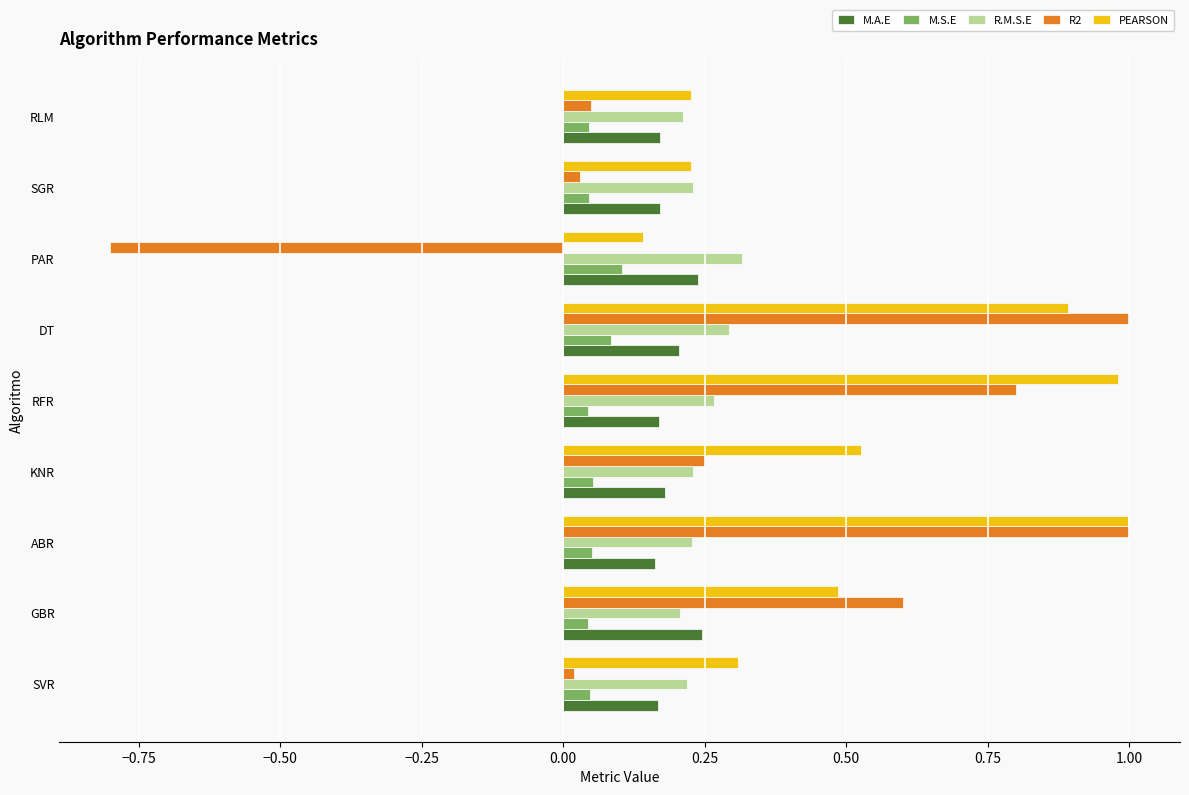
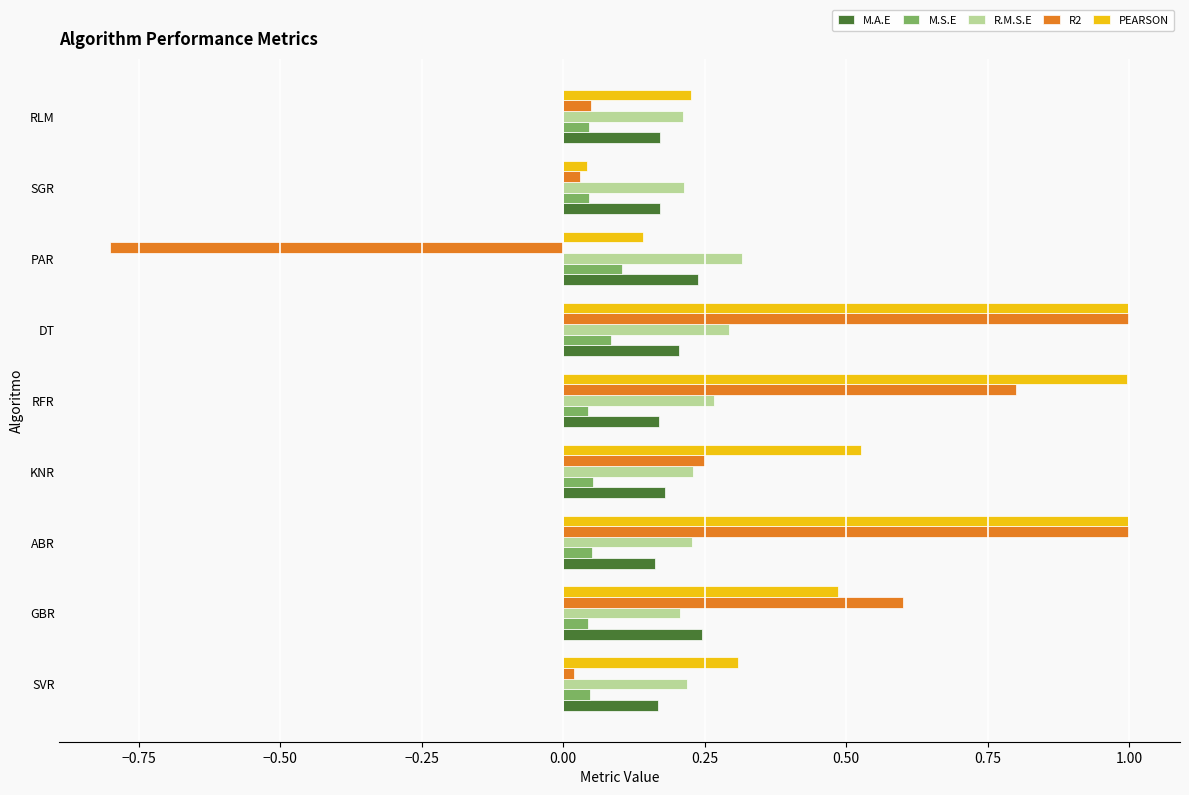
PEARSON, SGR: 0.23 -> 0.04
R.M.S.E, SGR: 0.23 -> 0.21
PEARSON, DT: 0.89 -> 1.00
PEARSON, RFR: 0.98 -> 1.00
